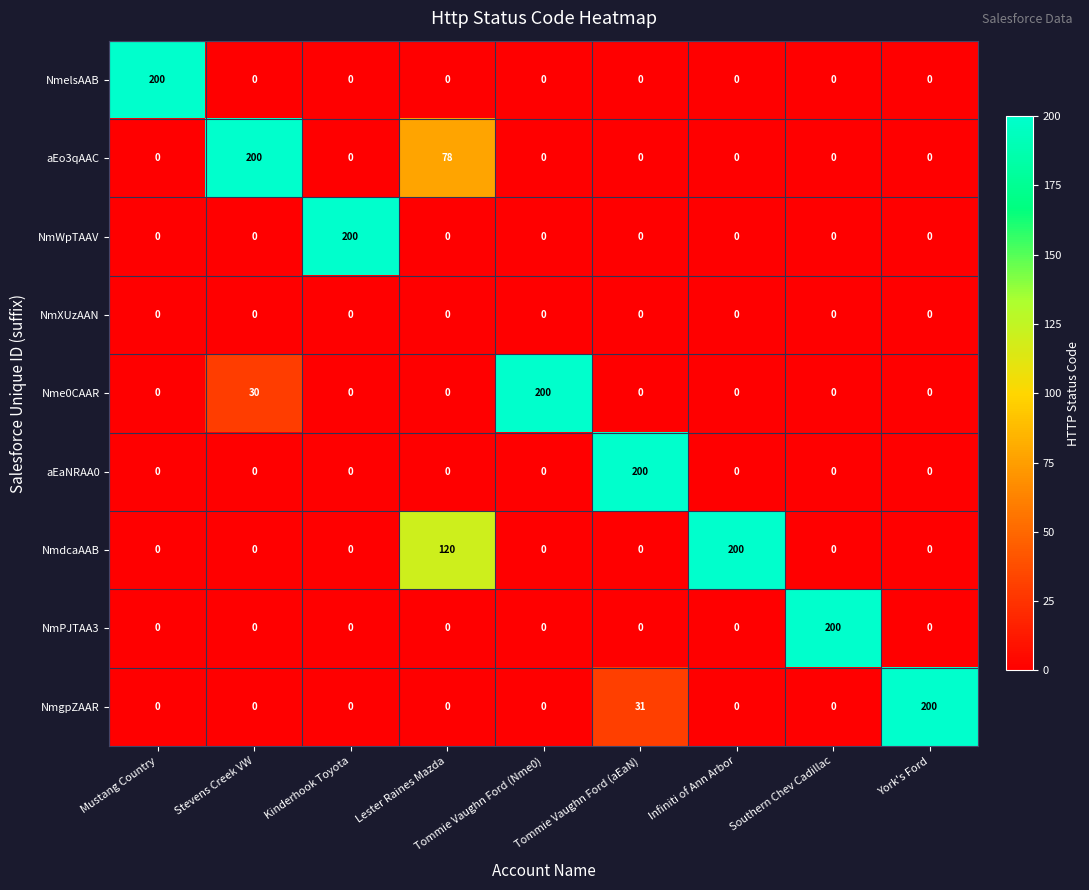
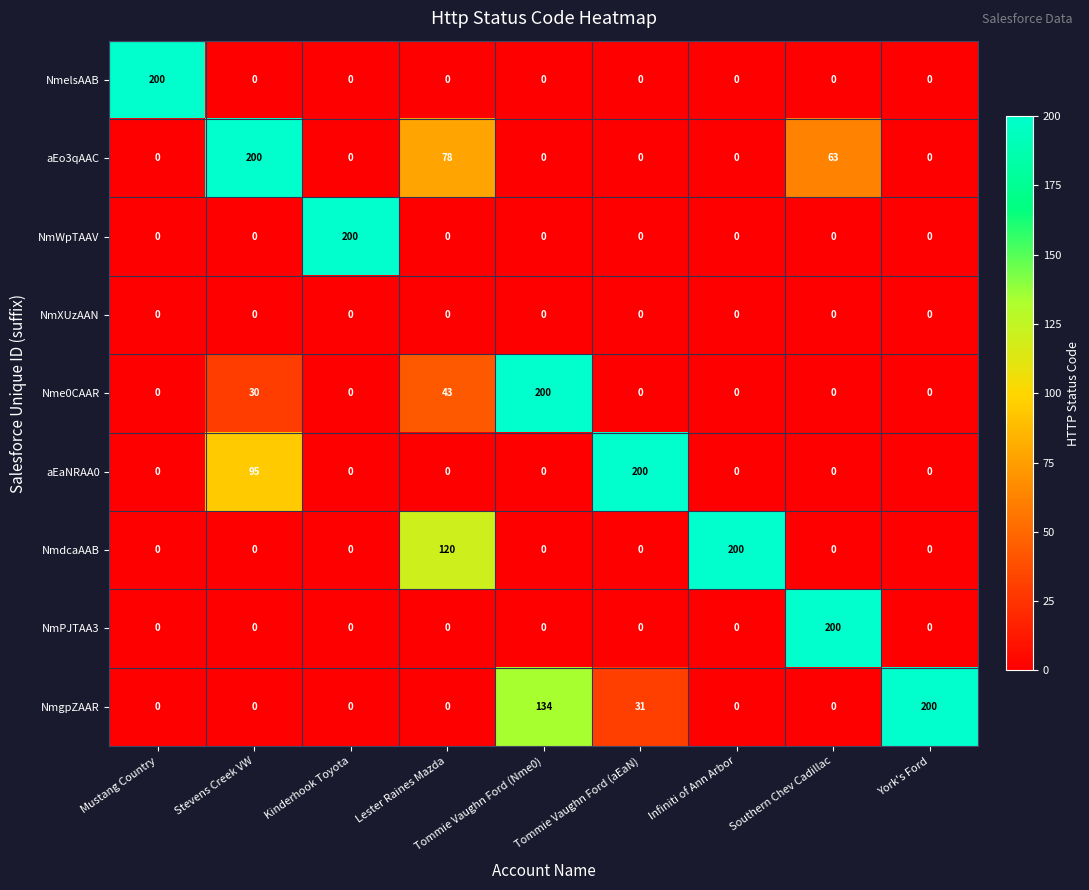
aEo3qAAC, Southern Chev Cadillac: 0 -> 63
Nme0CAAR, Lester Raines Mazda: 0 -> 43
aEaNRAA0, Stevens Creek VW: 0 -> 95
NmgpZAAR, Tommie Vaughn Ford (Nme0): 0 -> 134
